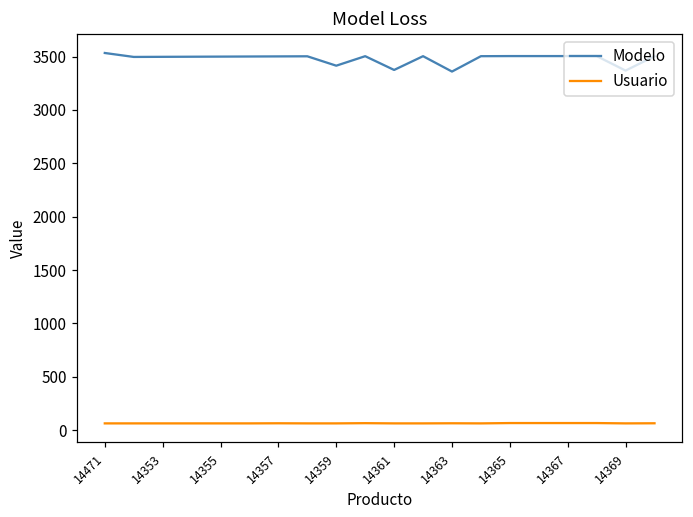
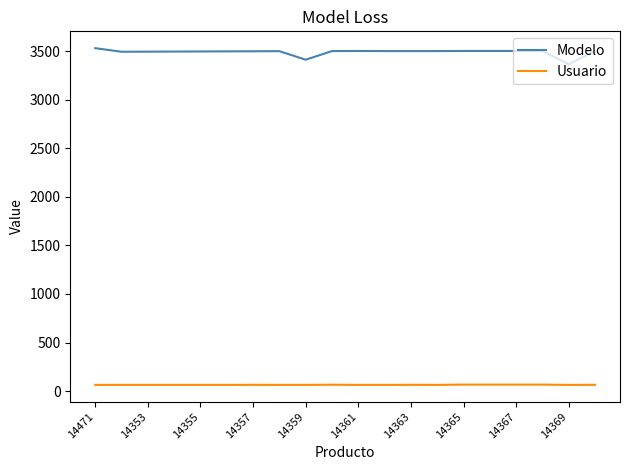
Modelo, 14361: 3400 -> 3500
Modelo, 14363: 3400 -> 3500
